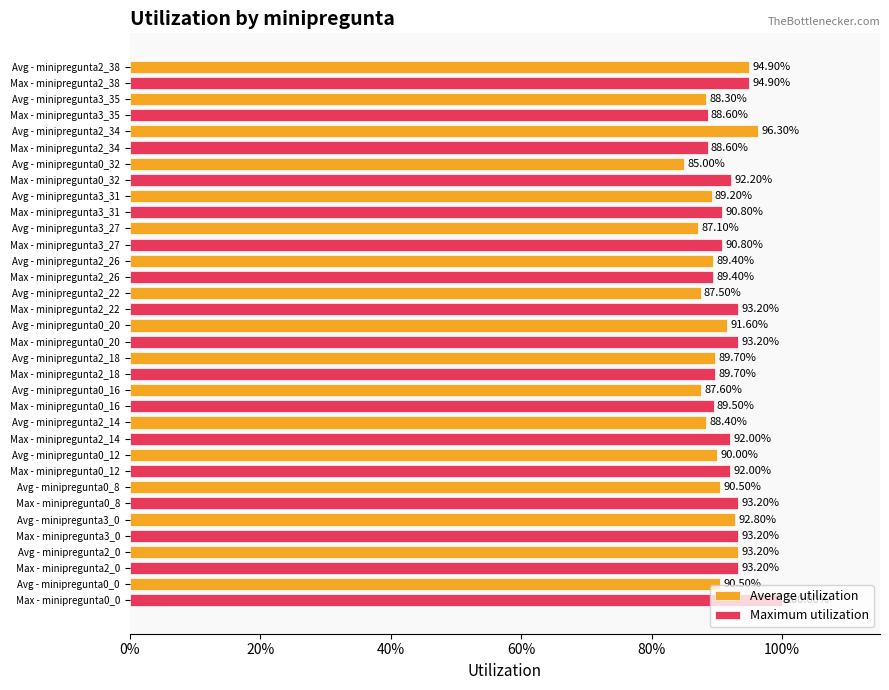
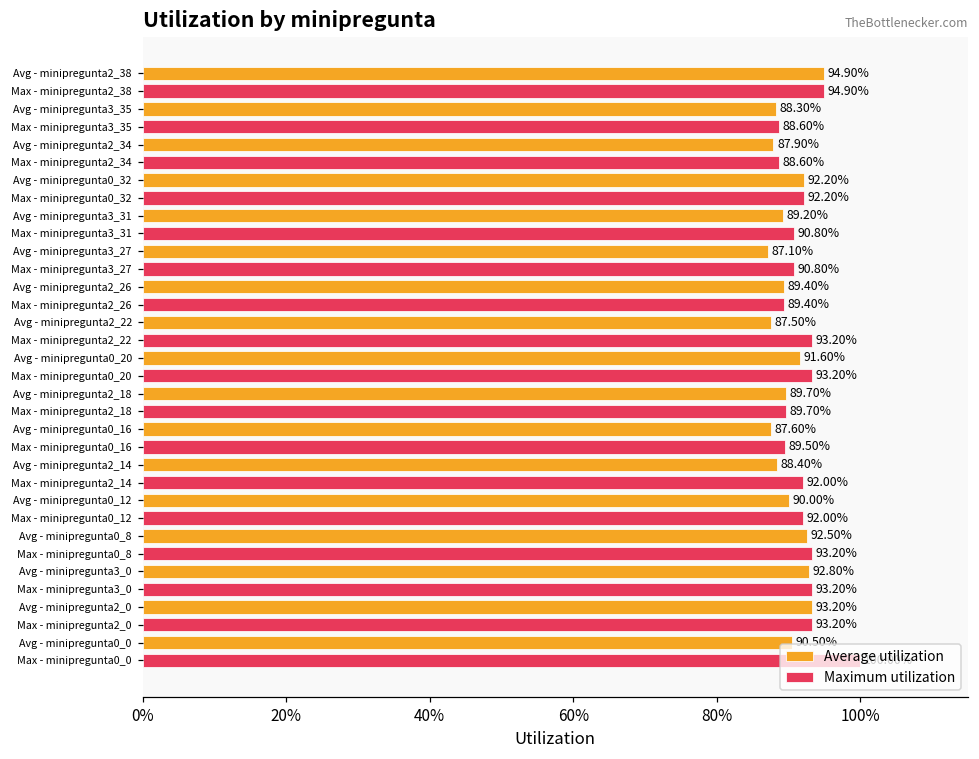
Average utilization, Avg - minipregunta2_34: 96.30% -> 87.90%
Average utilization, Avg - minipregunta0_32: 85.00% -> 92.20%
Average utilization, Avg - minipregunta0_8: 90.50% -> 92.50%
